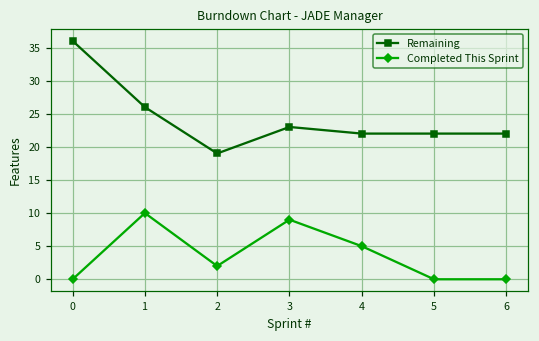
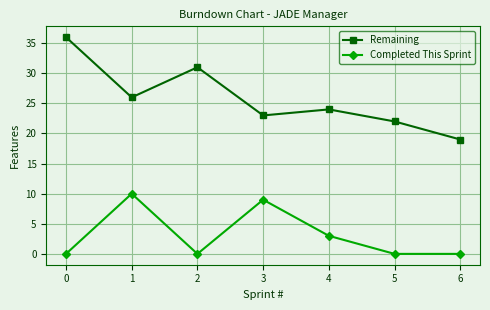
Remaining, 2: 19 -> 31
Completed This Sprint, 2: 2 -> 0
Remaining, 4: 22 -> 24
Completed This Sprint, 4: 5 -> 3
Remaining, 6: 22 -> 19
